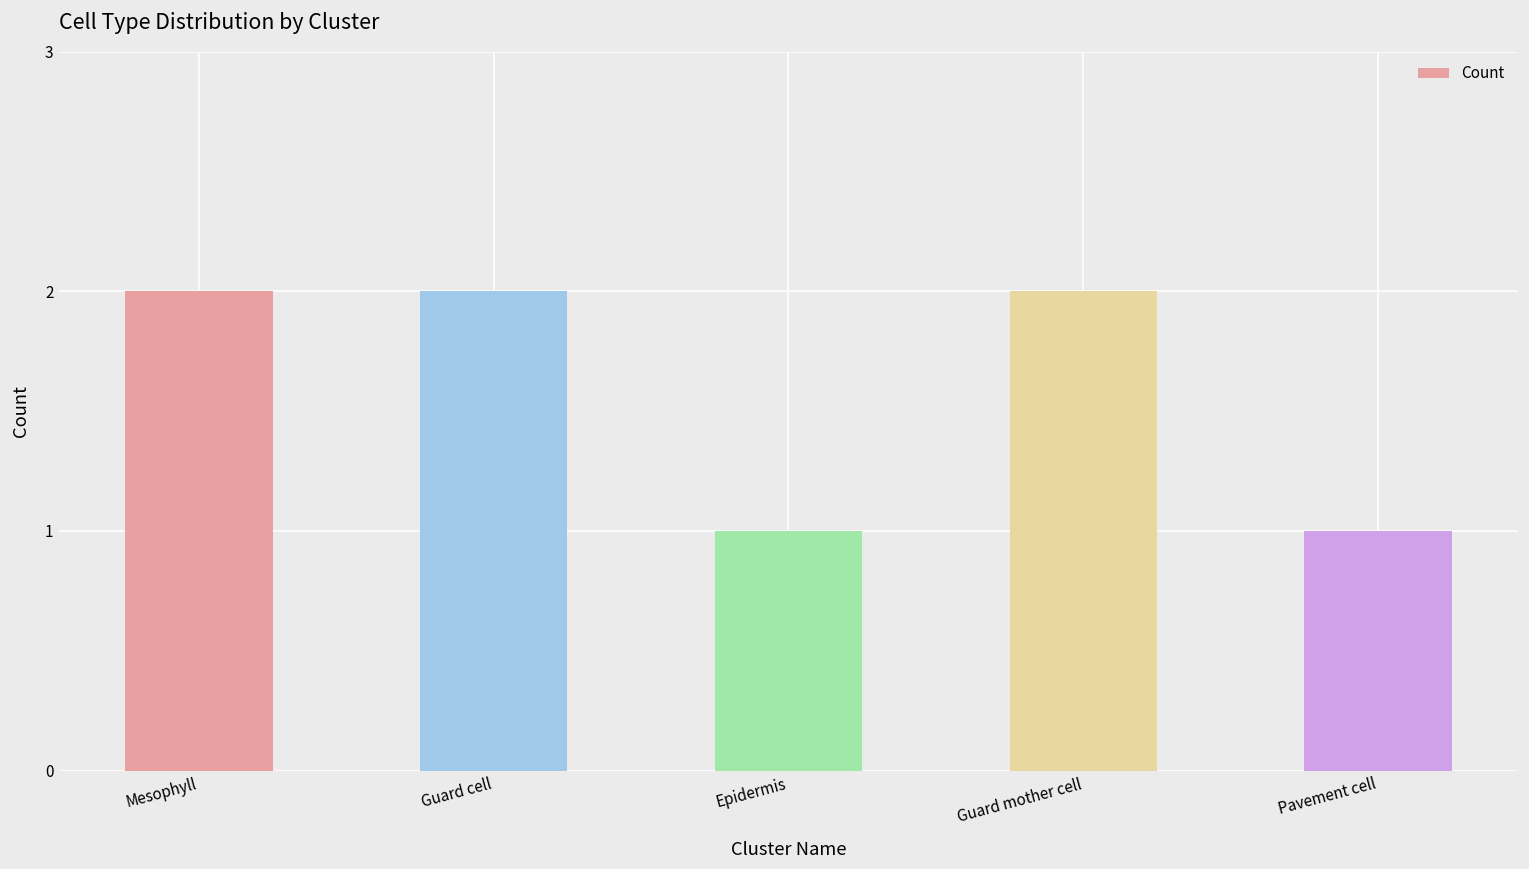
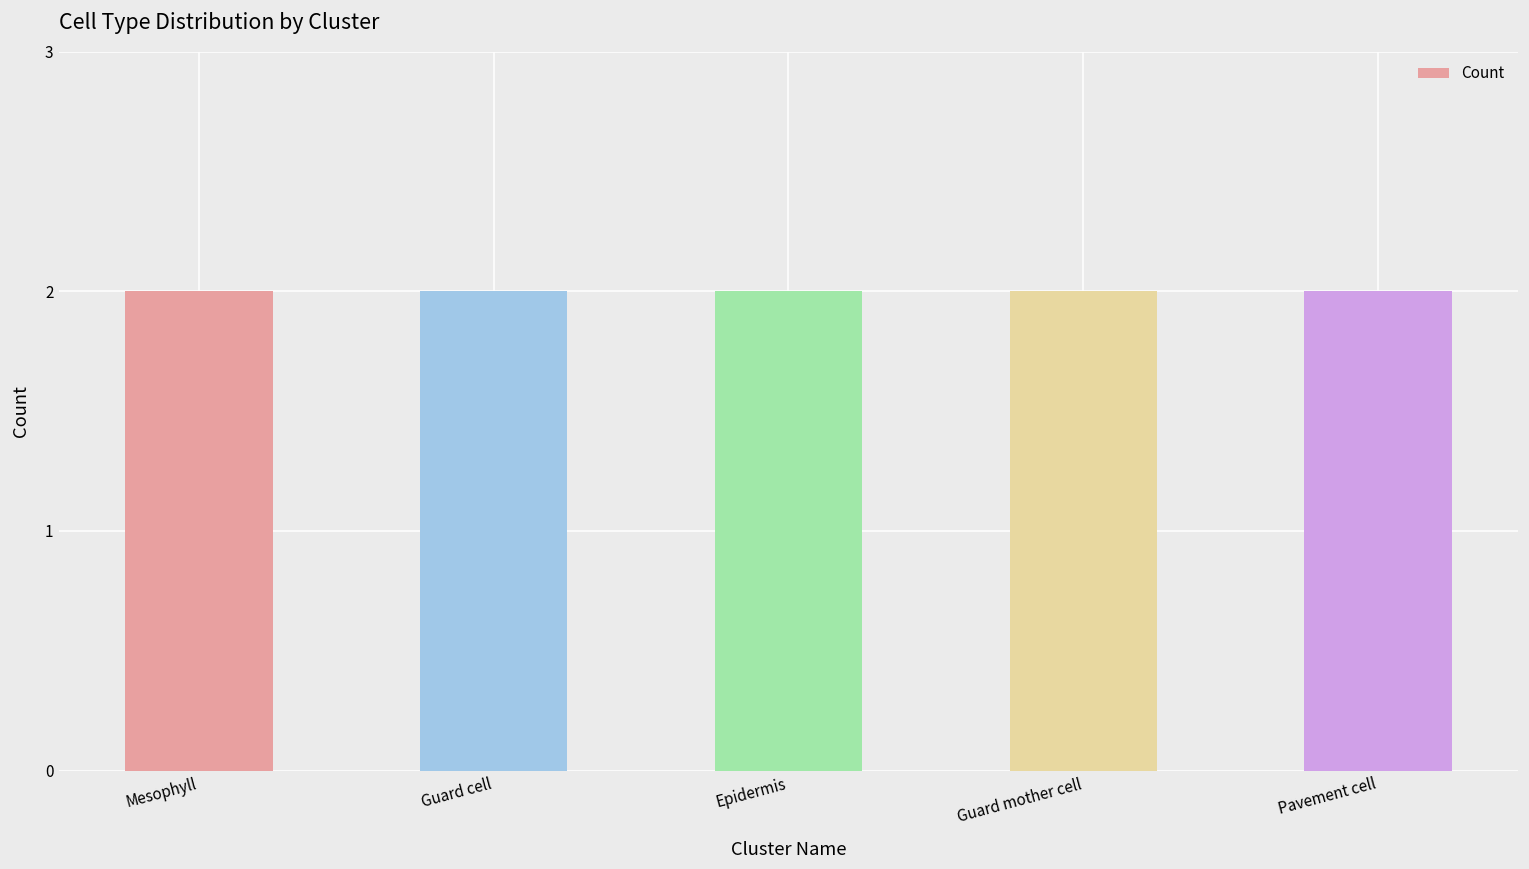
Epidermis: 1 -> 2
Pavement cell: 1 -> 2
